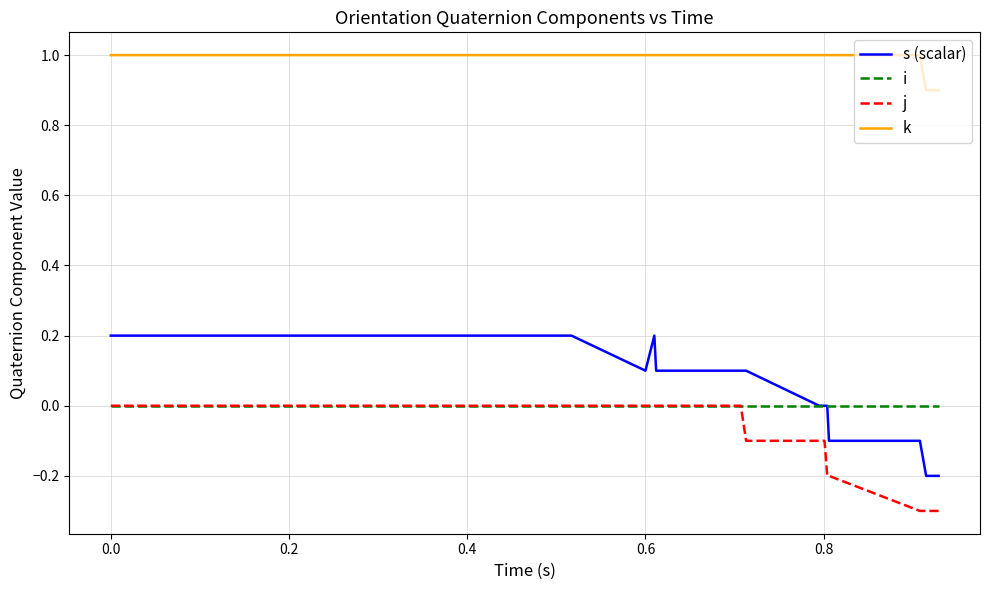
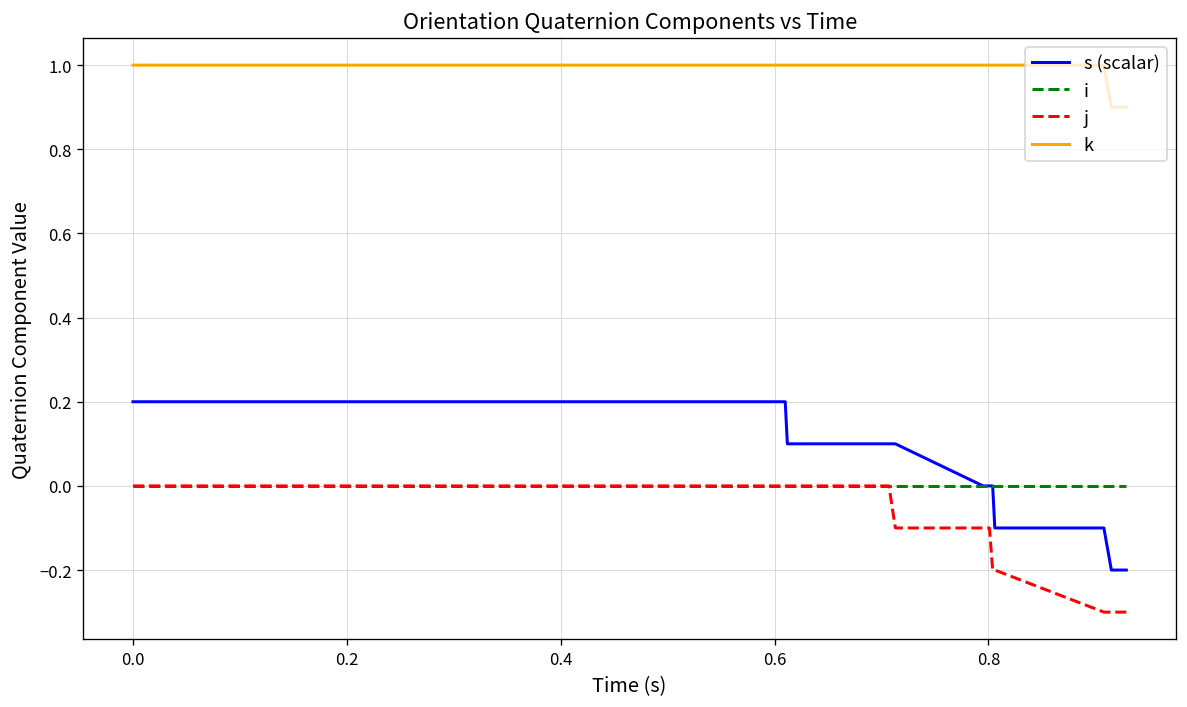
s (scalar), 0.6: 0.1 -> 0.2
